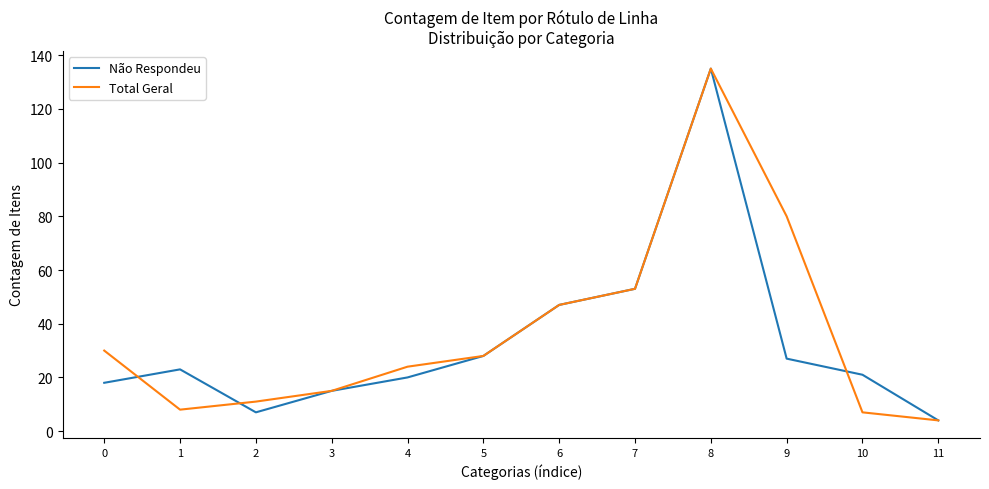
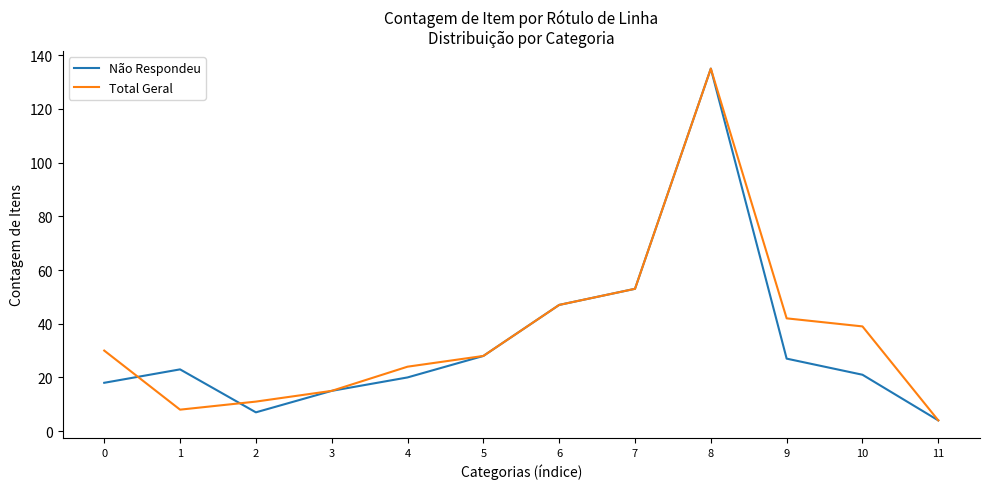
Total Geral, 9: 80 -> 42
Total Geral, 10: 7 -> 39
